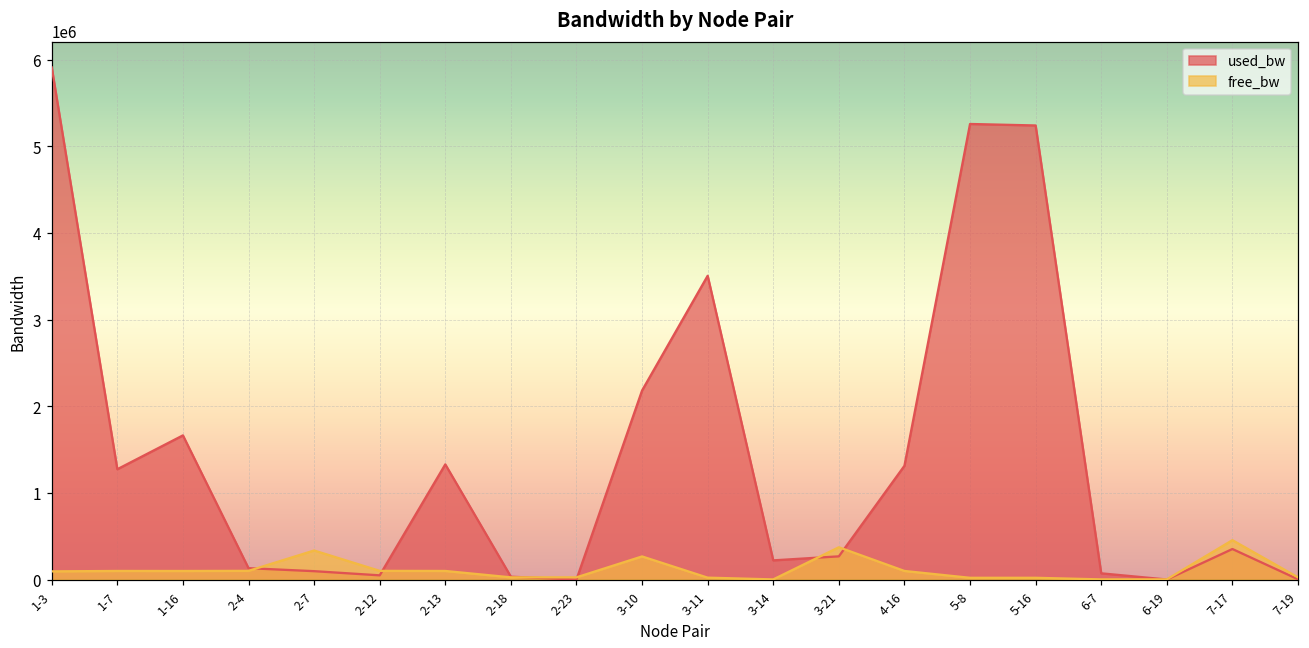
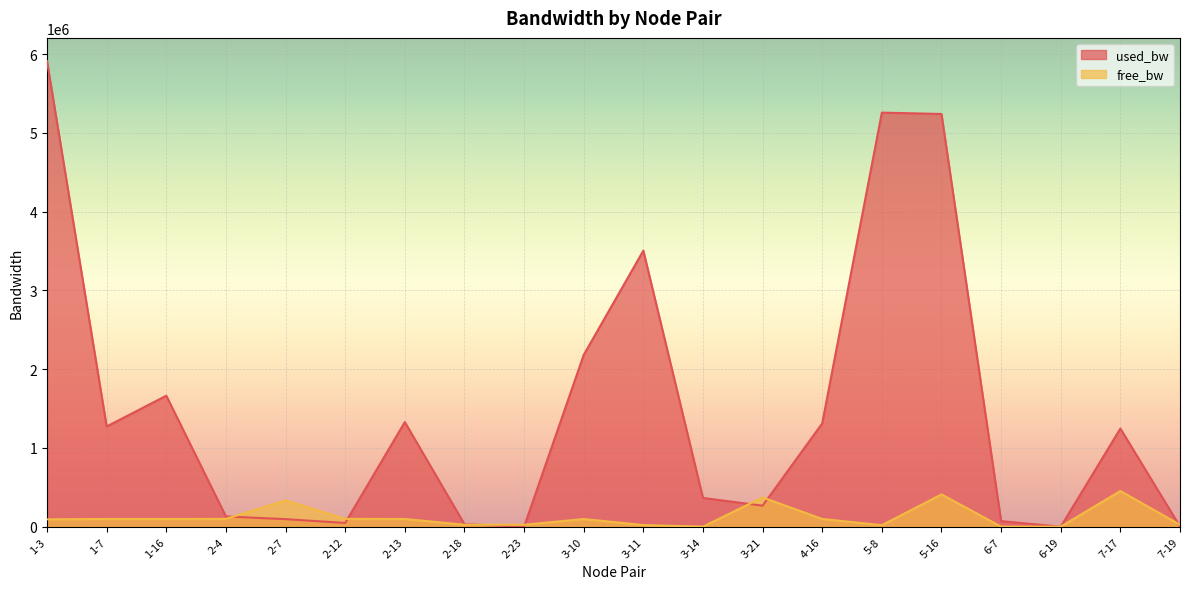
free_bw, 3-10: 300000 -> 100000
used_bw, 3-14: 200000 -> 400000
free_bw, 5-16: 0 -> 400000
used_bw, 7-17: 400000 -> 1200000
